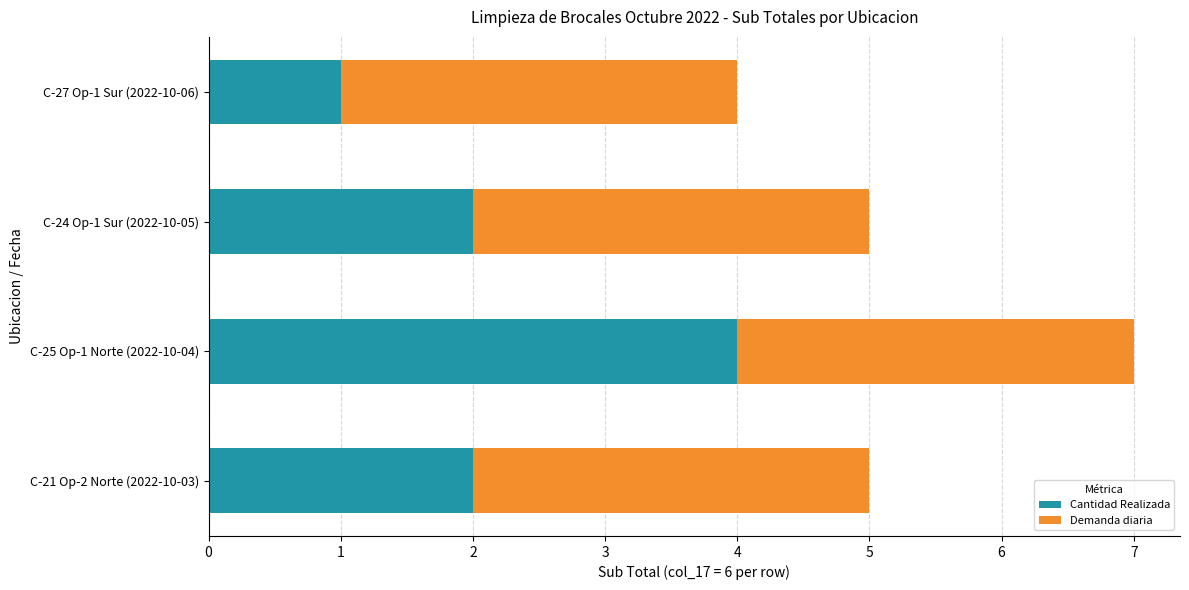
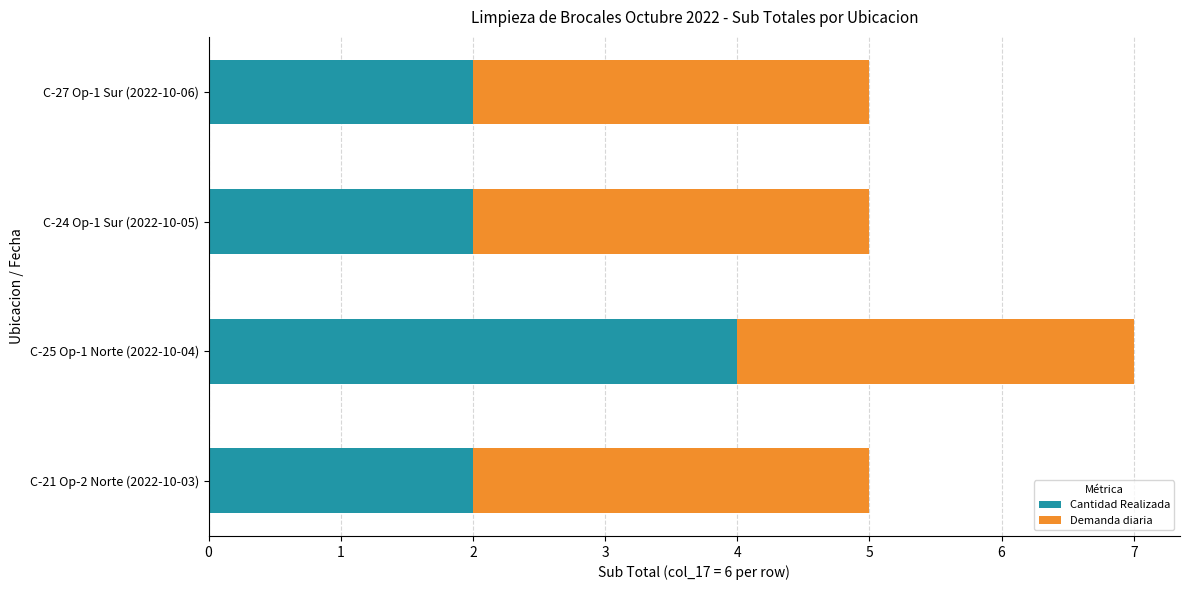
Cantidad Realizada, C-27 Op-1 Sur (2022-10-06): 1 -> 2
